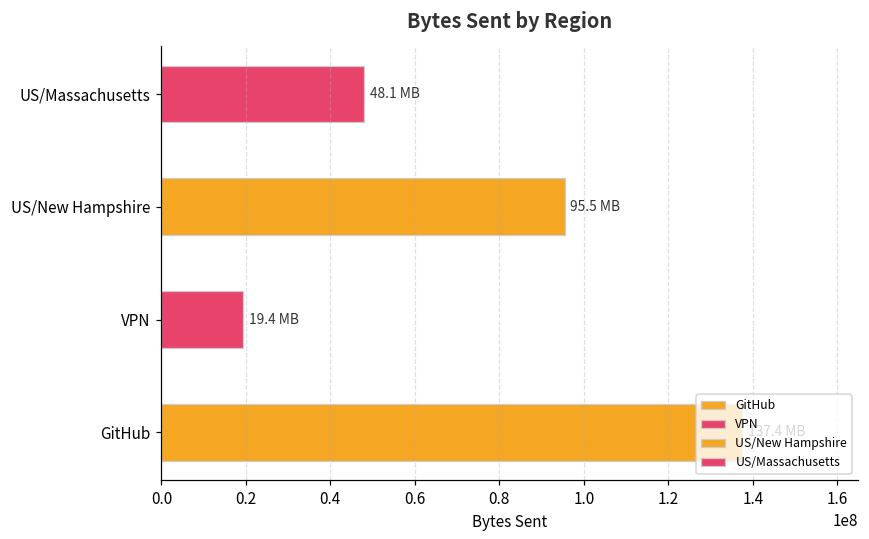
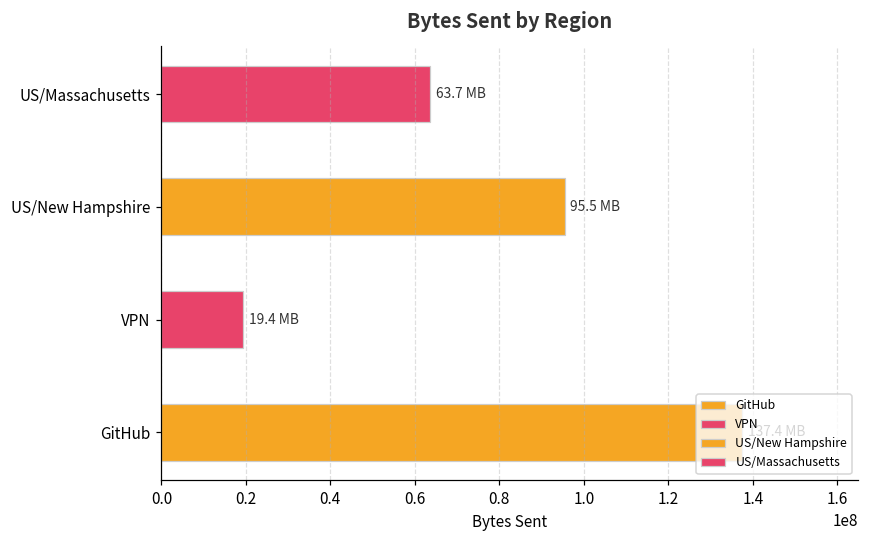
US/Massachusetts: 48.1 -> 63.7
